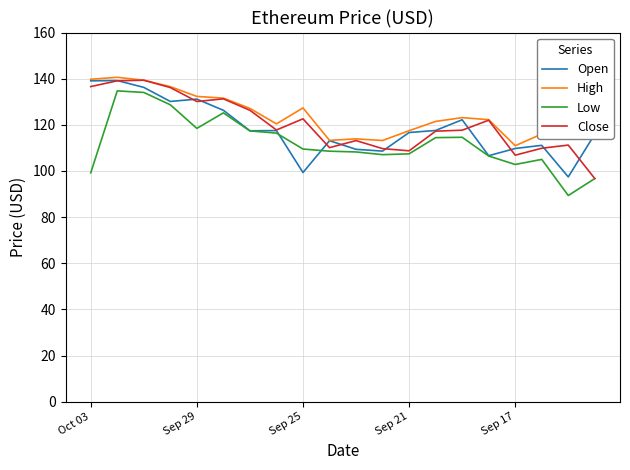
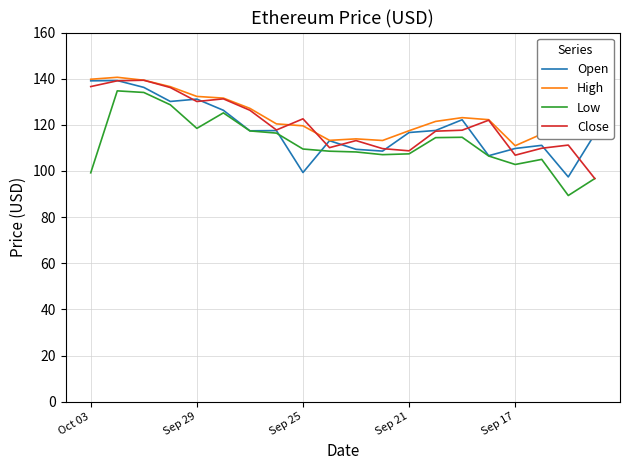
High, Sep 25: 127 -> 120
